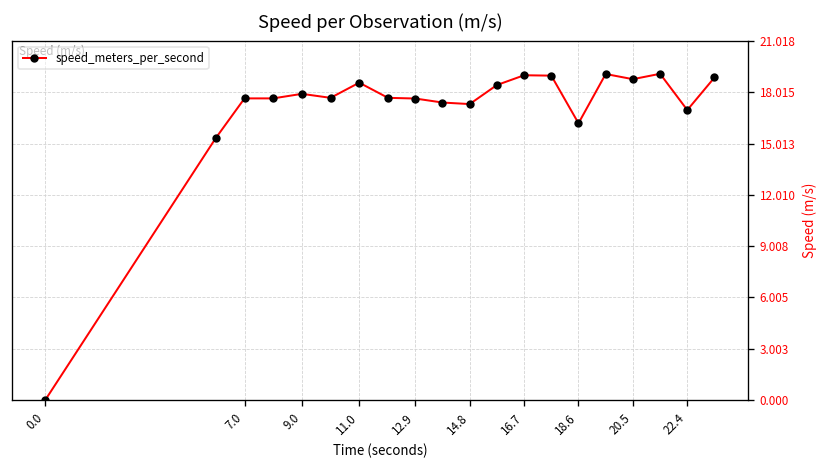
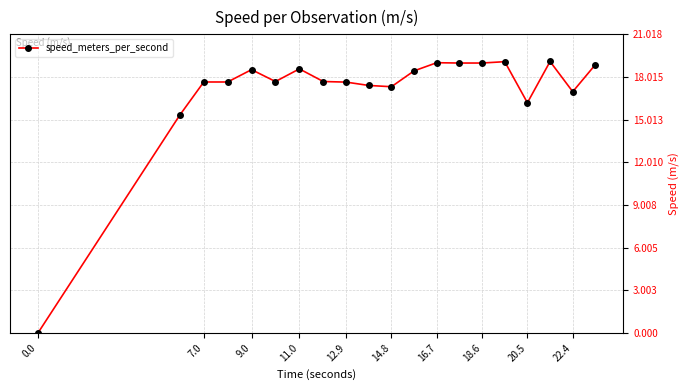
9.0: 17.9 -> 18.5
18.6: 16.2 -> 19.0
20.5: 18.8 -> 16.2
